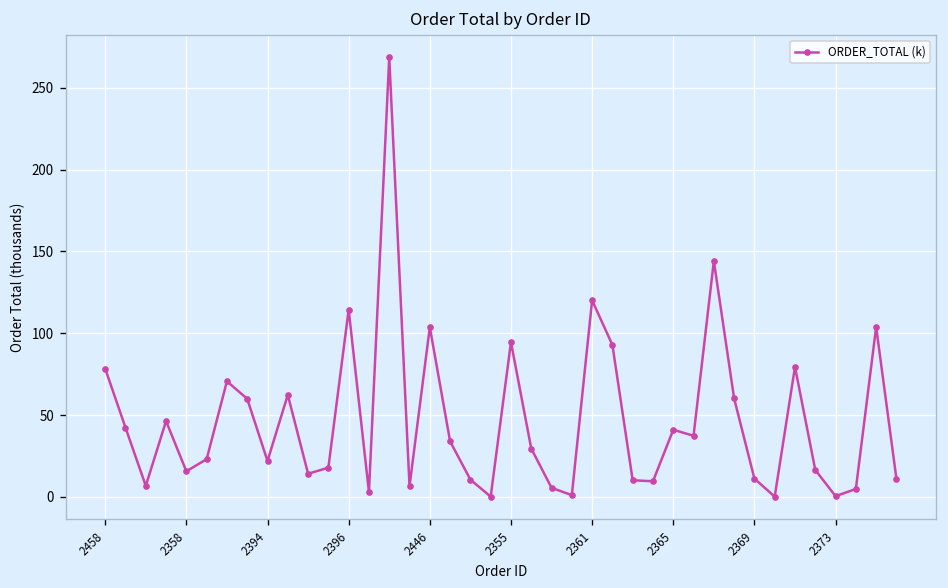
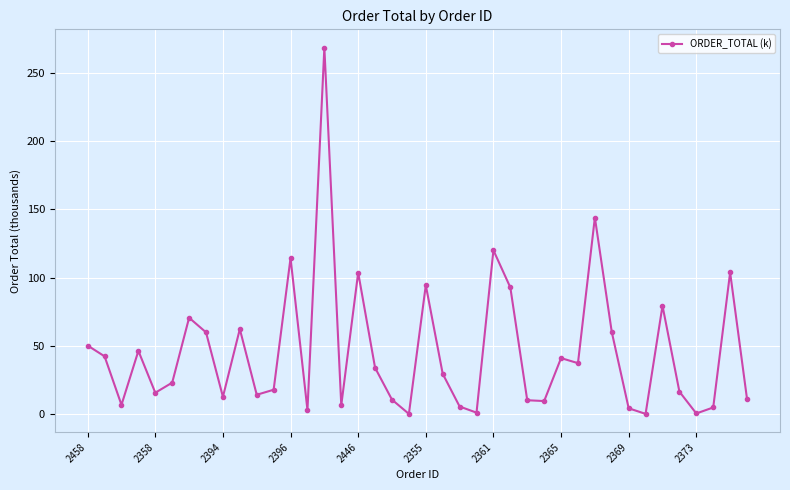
2458: 78 -> 50
2394: 22 -> 13
2369: 11 -> 4
